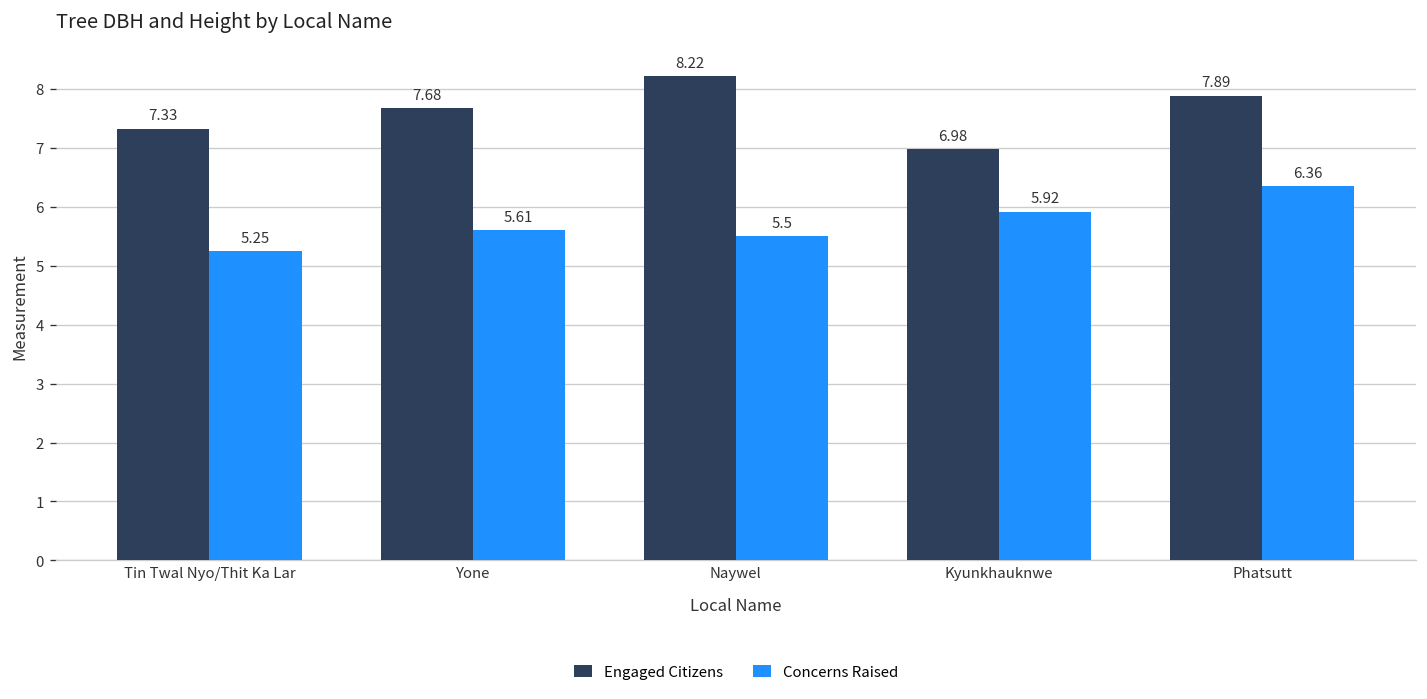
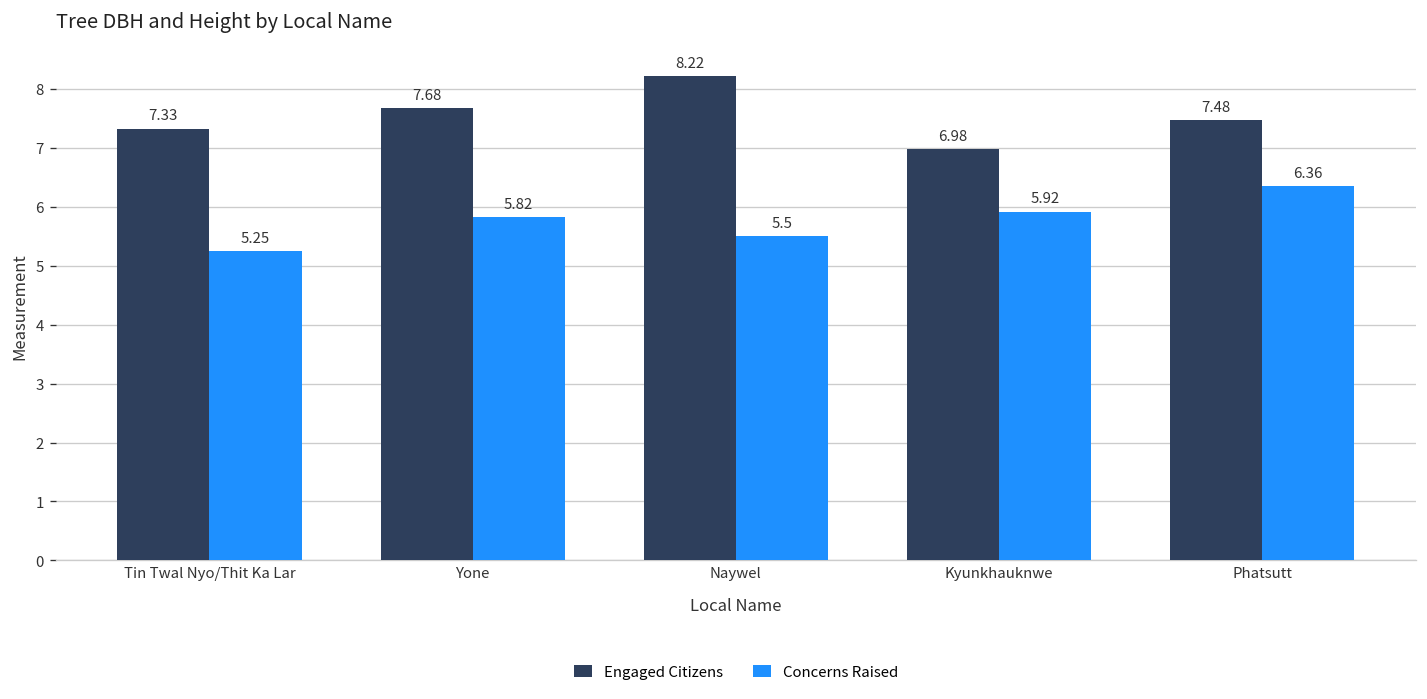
Concerns Raised, Yone: 5.61 -> 5.82
Engaged Citizens, Phatsutt: 7.89 -> 7.48
